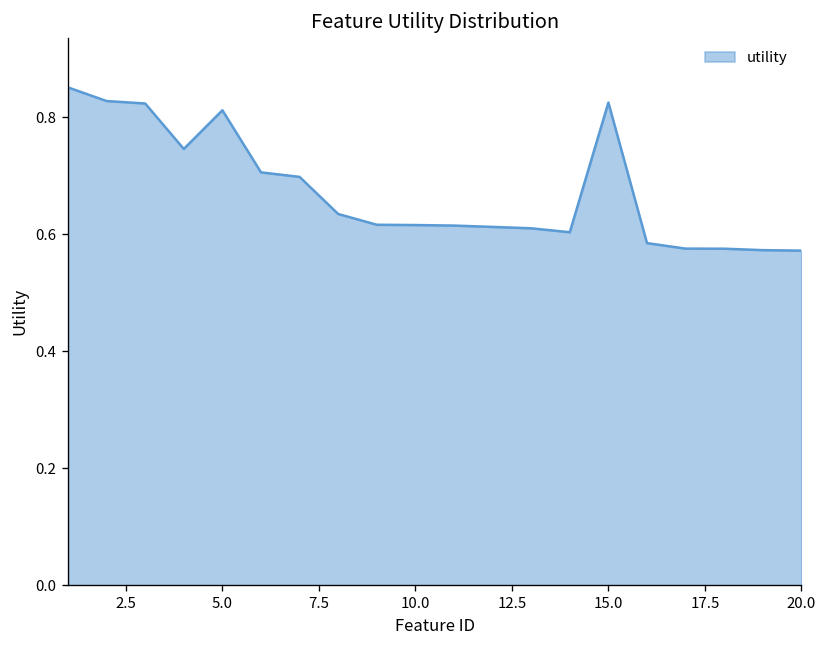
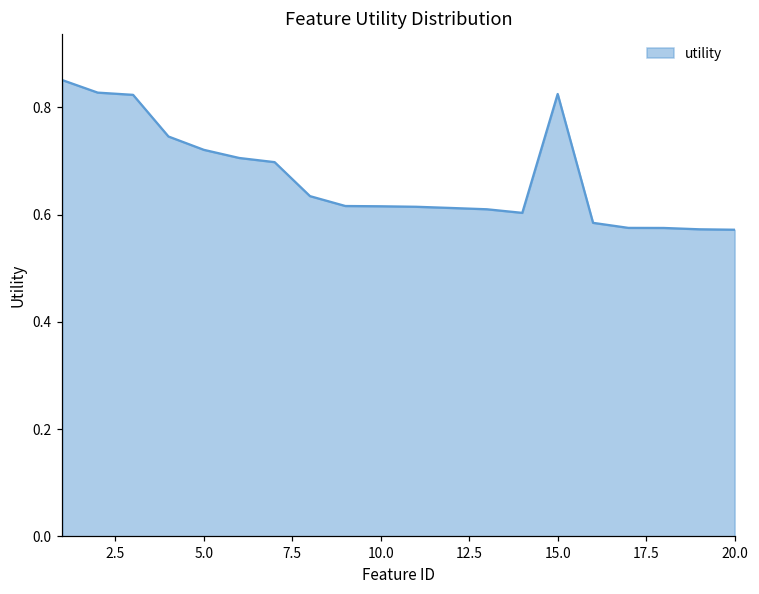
5.0: 0.81 -> 0.72
